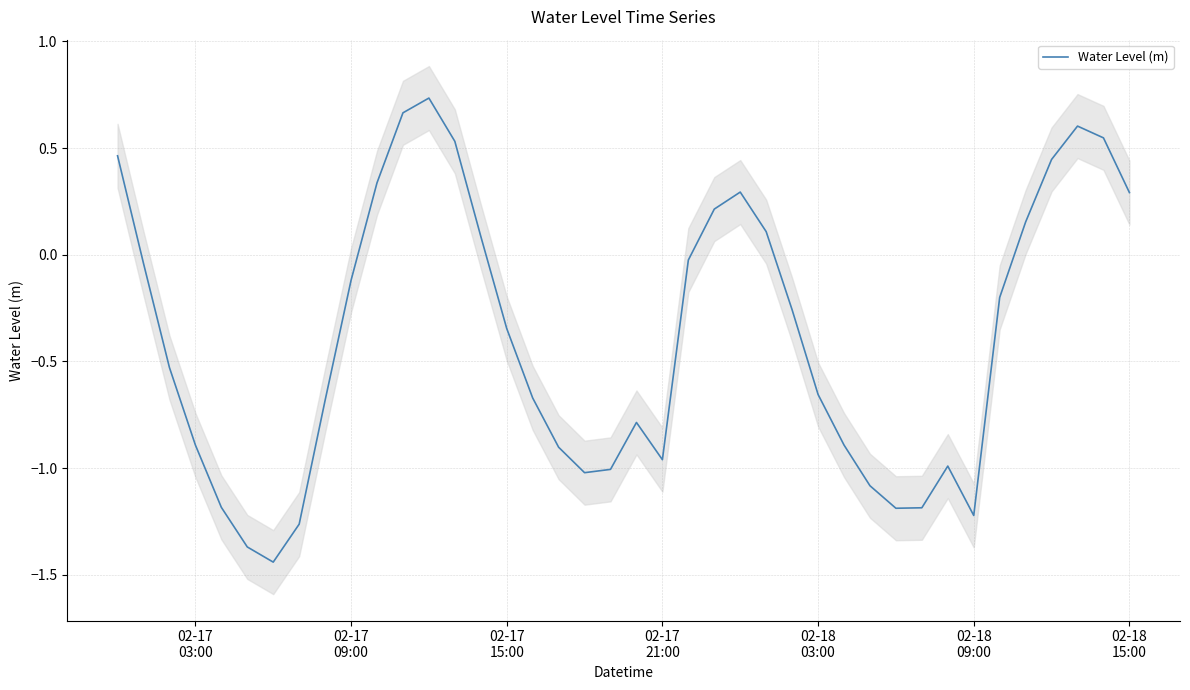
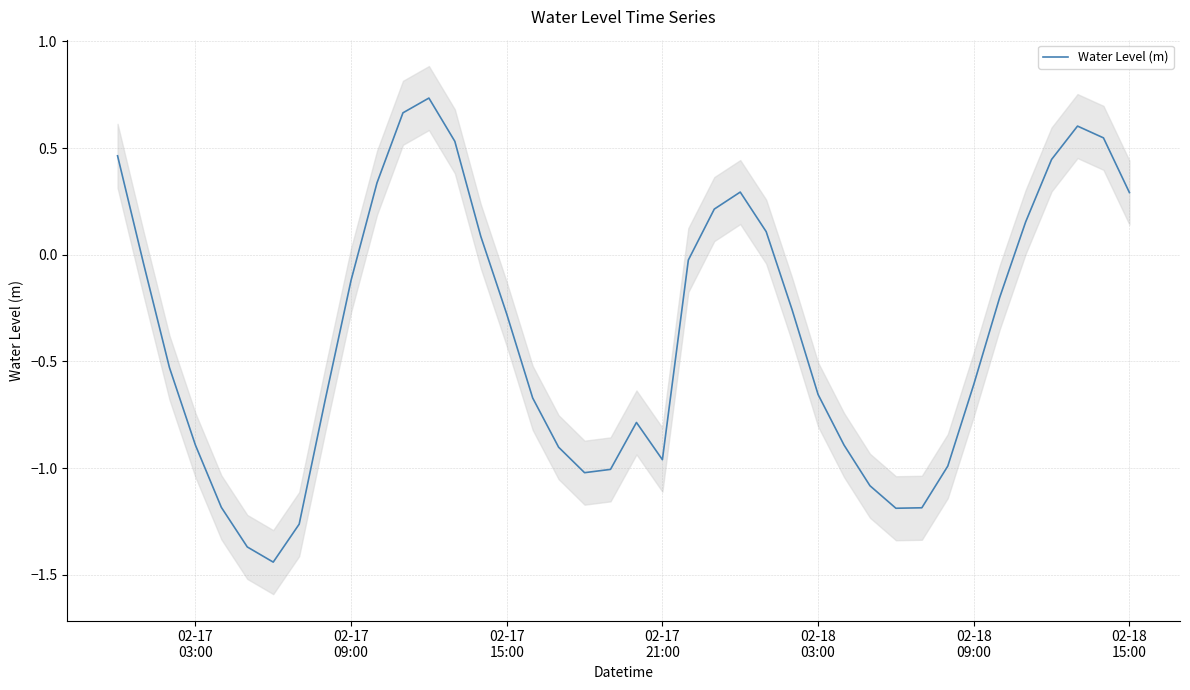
Water Level (m), 02-17 15:00: -0.35 -> -0.28
Water Level (m), 02-18 09:00: -1.22 -> -0.61
